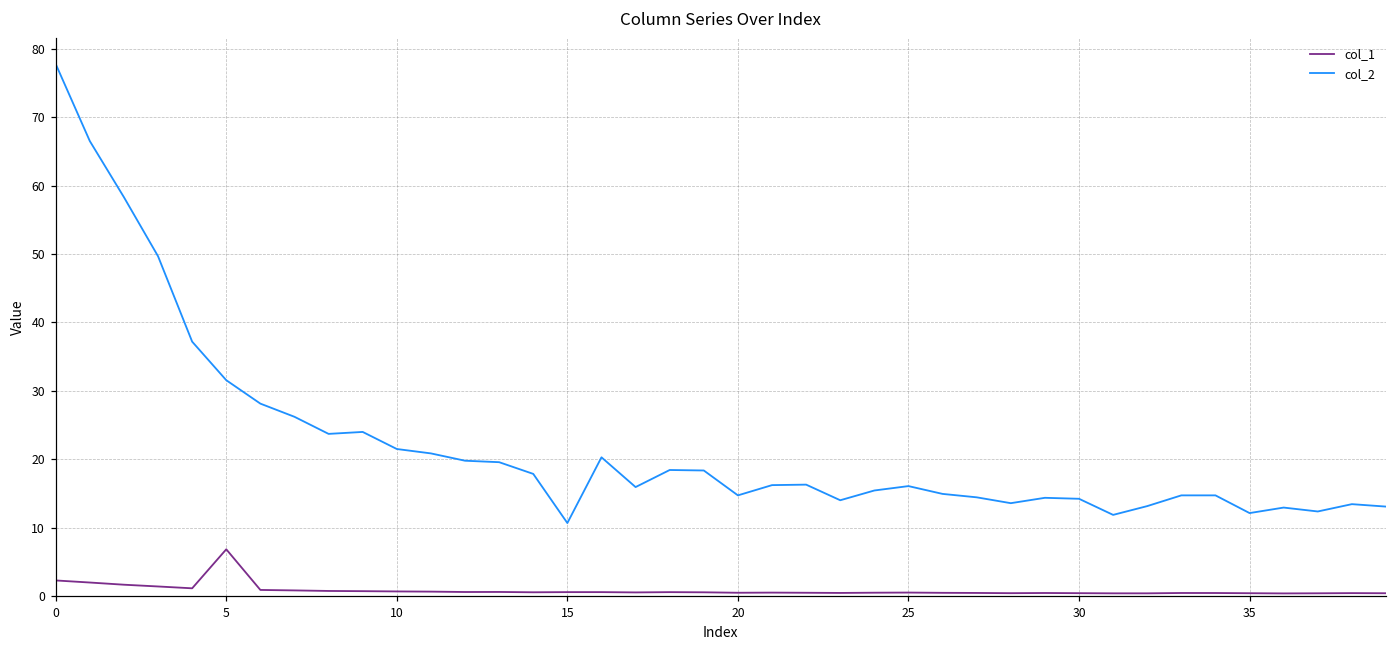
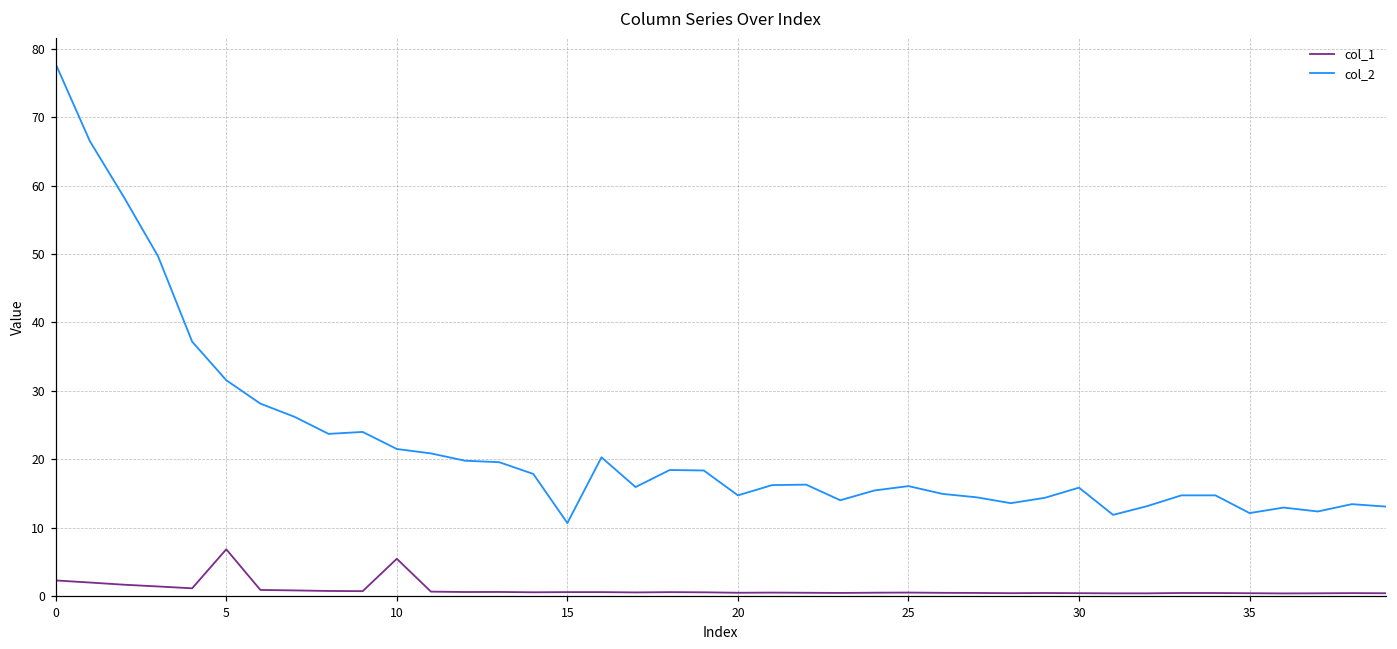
col_1, 10: 1 -> 5
col_2, 30: 14 -> 16
